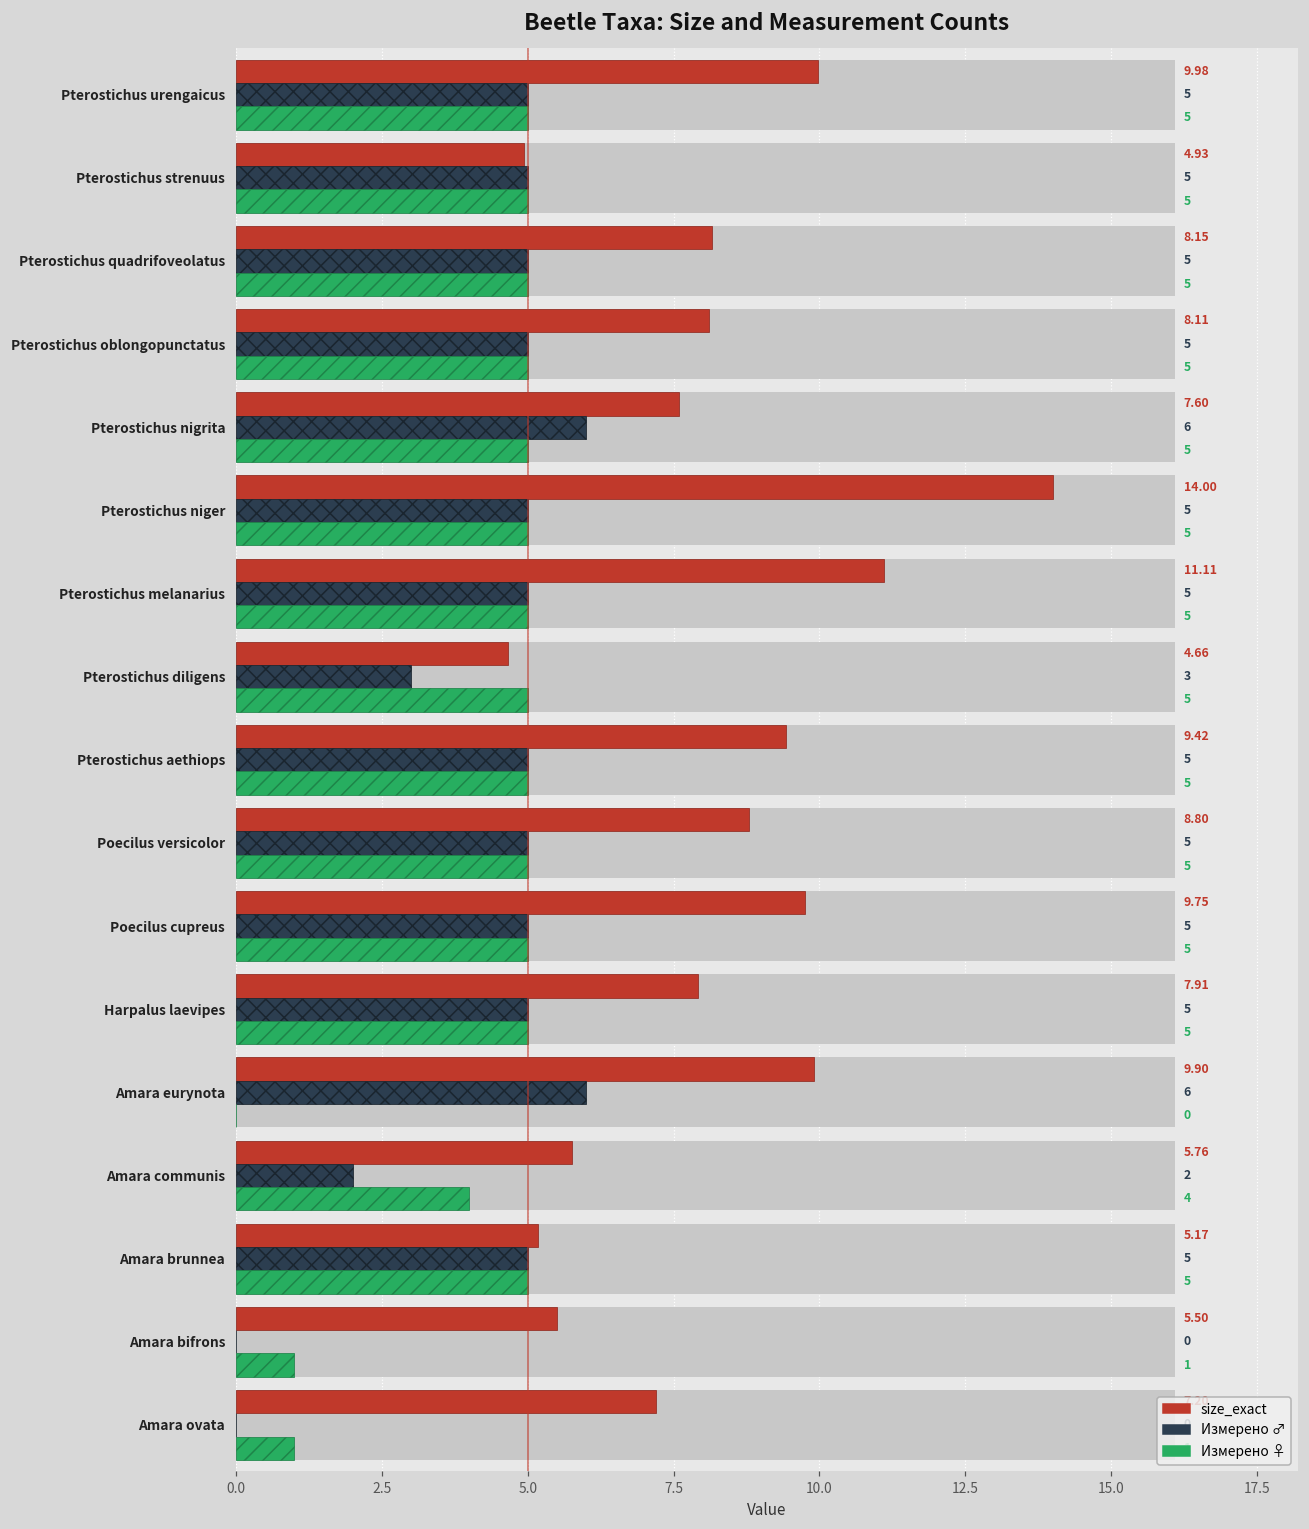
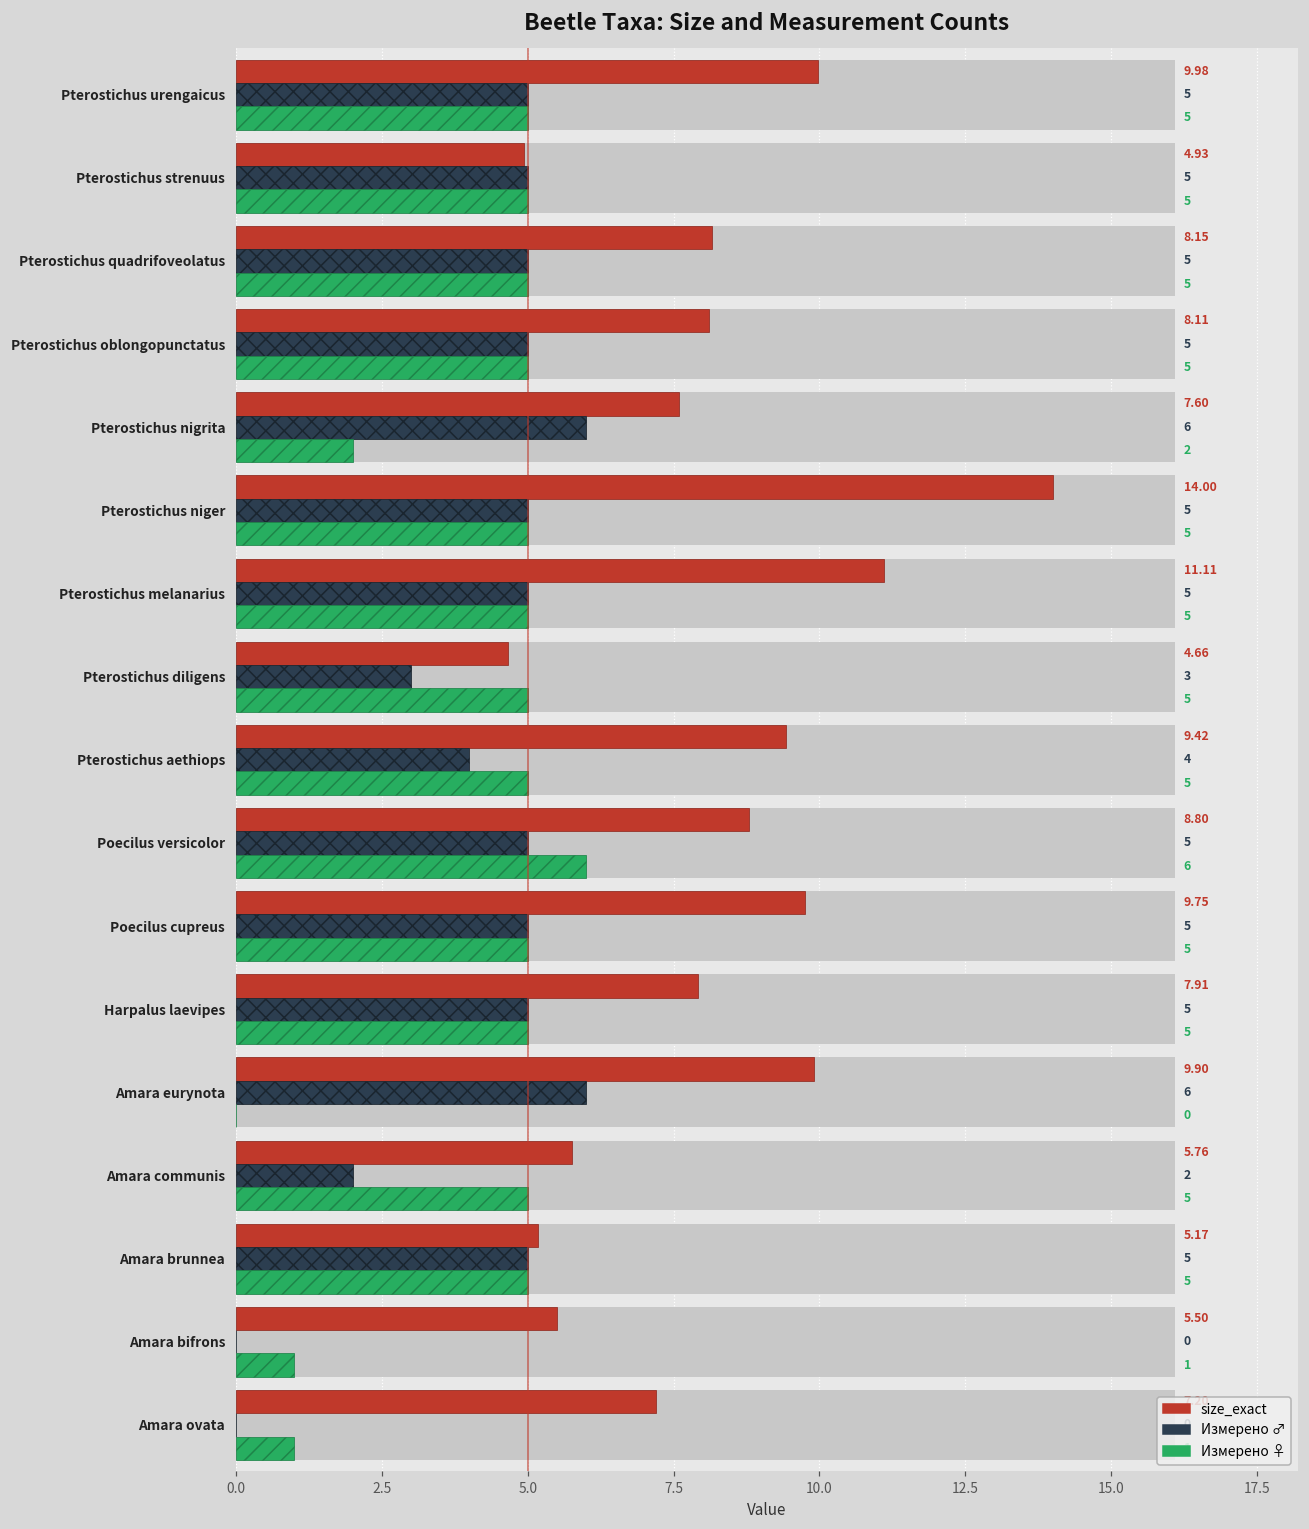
Измерено ♀, Pterostichus nigrita: 5 -> 2
Измерено ♂, Pterostichus aethiops: 5 -> 4
Измерено ♀, Poecilus versicolor: 5 -> 6
Измерено ♀, Amara communis: 4 -> 5
